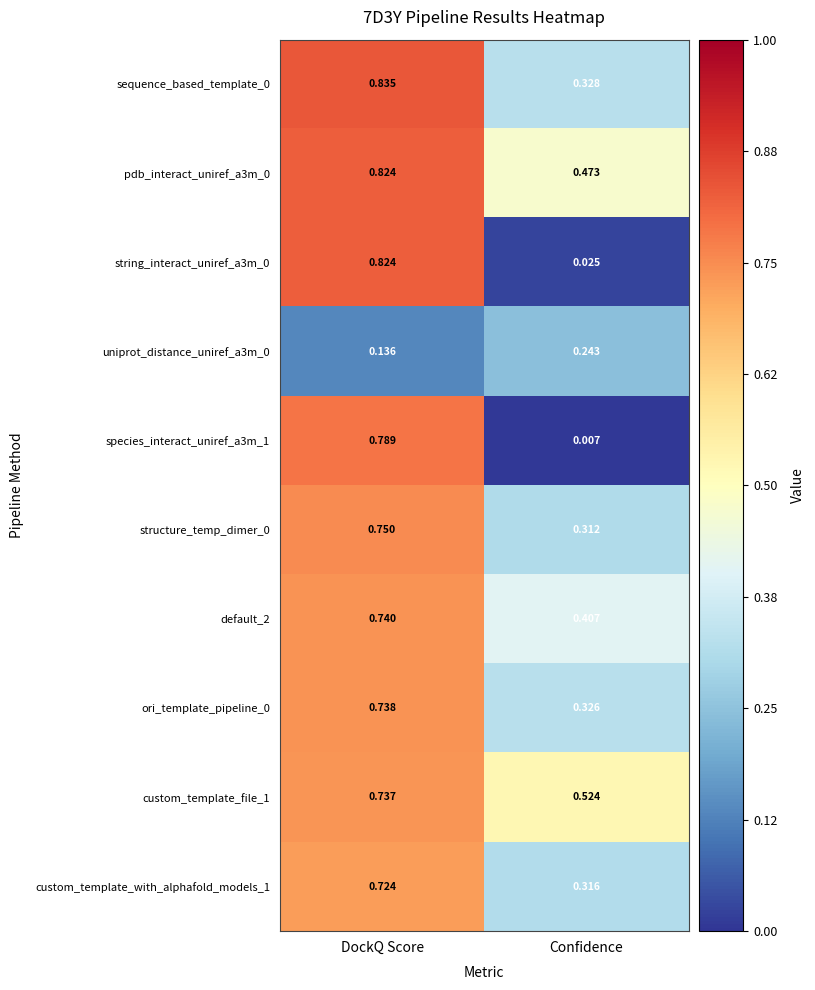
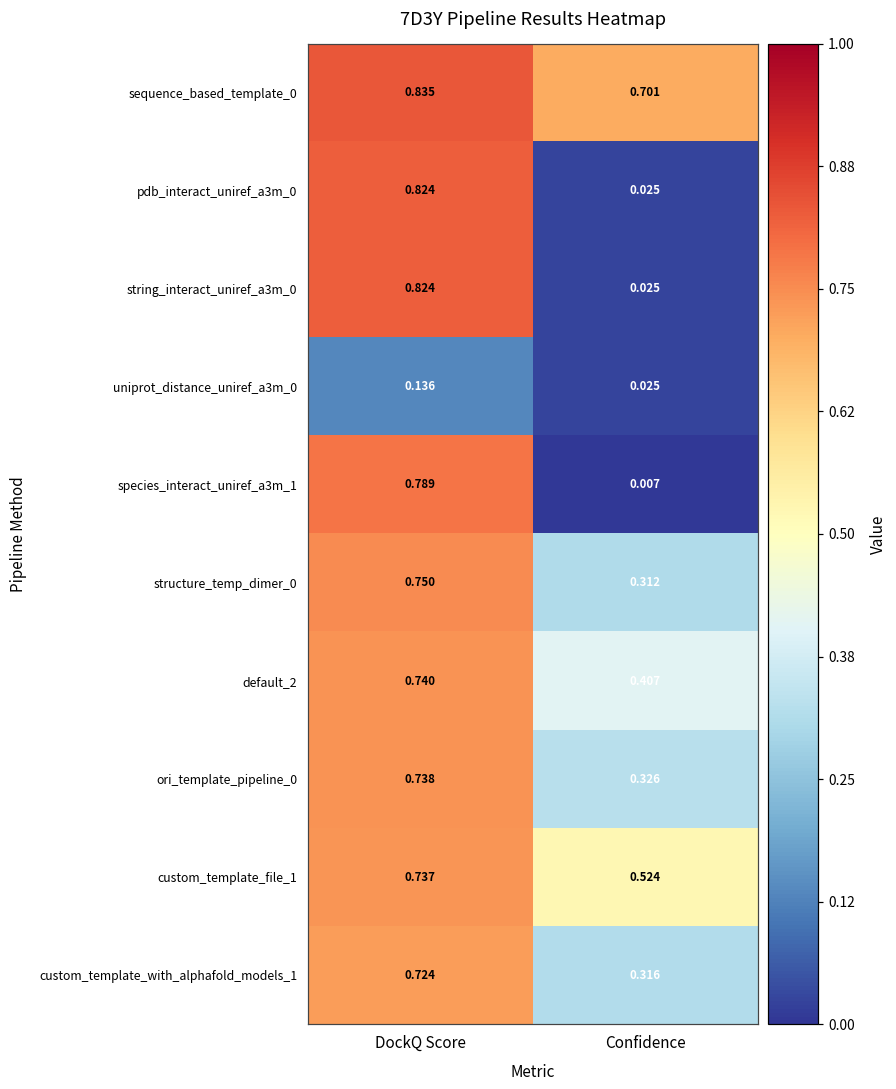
sequence_based_template_0, Confidence: 0.328 -> 0.701
pdb_interact_uniref_a3m_0, Confidence: 0.473 -> 0.025
uniprot_distance_uniref_a3m_0, Confidence: 0.243 -> 0.025
